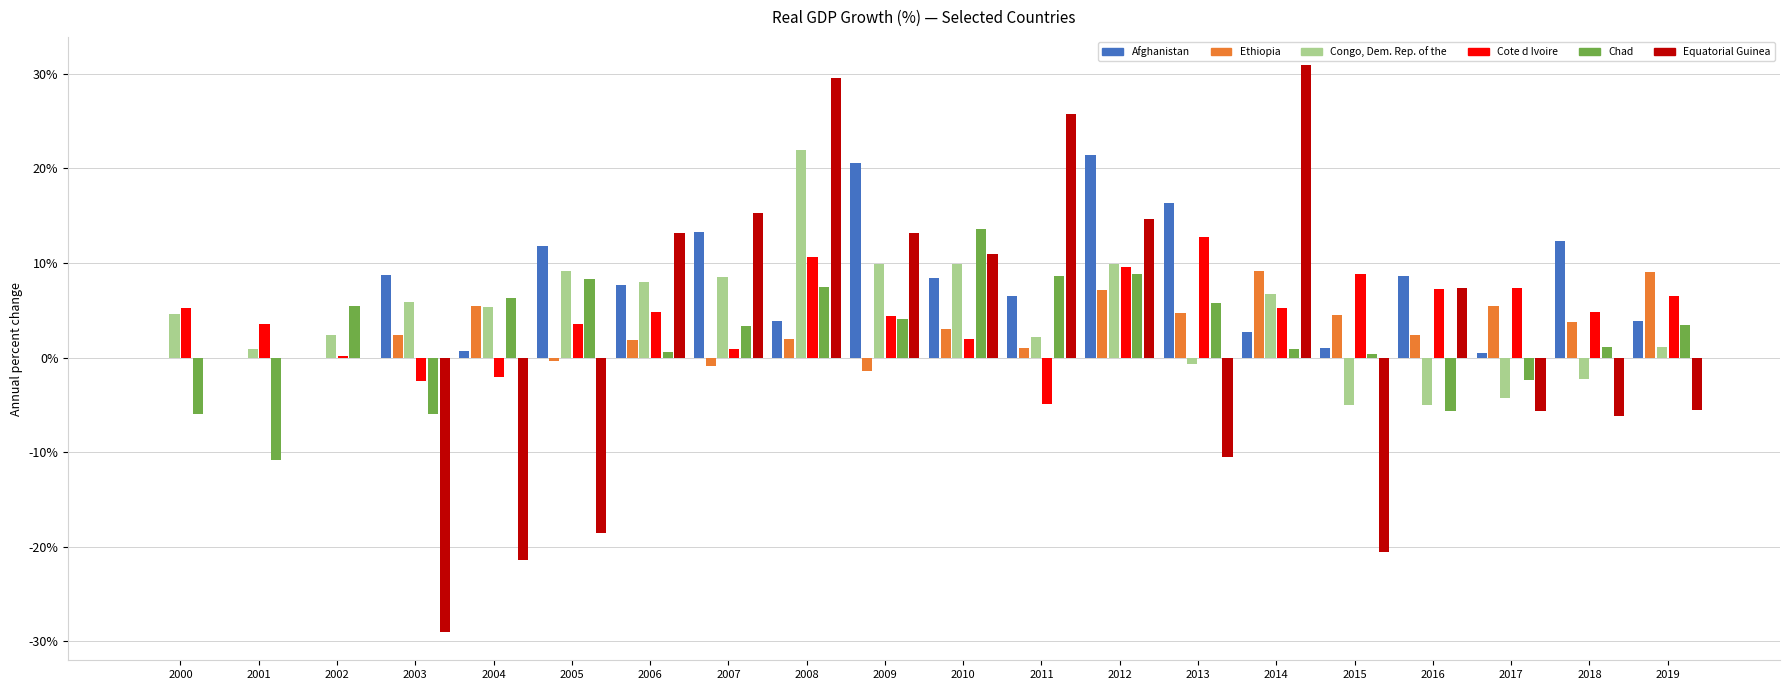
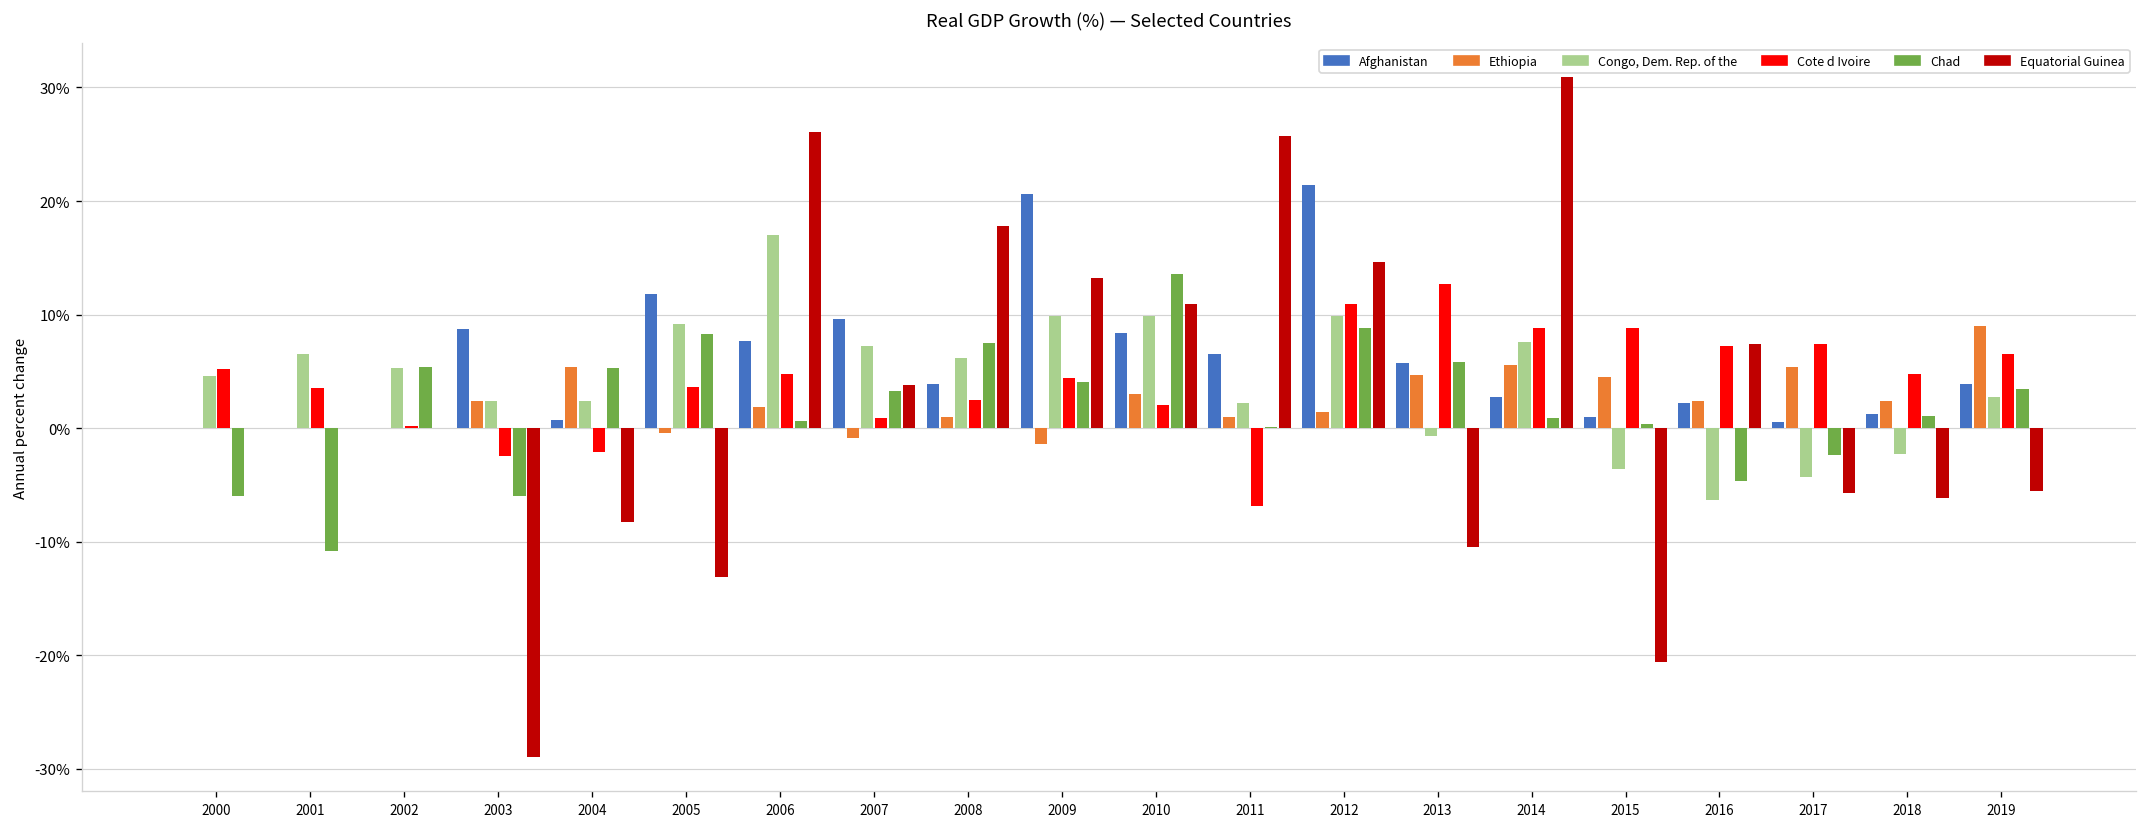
Congo, Dem. Rep. of the, 2001: 1% -> 7%
Congo, Dem. Rep. of the, 2002: 2% -> 5%
Congo, Dem. Rep. of the, 2003: 6% -> 2%
Congo, Dem. Rep. of the, 2004: 5% -> 2%
Chad, 2004: 6% -> 5%
Equatorial Guinea, 2004: -21% -> -8%
Equatorial Guinea, 2005: -19% -> -13%
Congo, Dem. Rep. of the, 2006: 8% -> 17%
Equatorial Guinea, 2006: 13% -> 26%
Afghanistan, 2007: 13% -> 10%
Congo, Dem. Rep. of the, 2007: 9% -> 7%
Equatorial Guinea, 2007: 15% -> 4%
Ethiopia, 2008: 2% -> 1%
Congo, Dem. Rep. of the, 2008: 22% -> 6%
Cote d Ivoire, 2008: 11% -> 3%
Equatorial Guinea, 2008: 30% -> 18%
Cote d Ivoire, 2011: -5% -> -7%
Chad, 2011: 9% -> 0%
Ethiopia, 2012: 7% -> 1%
Cote d Ivoire, 2012: 10% -> 11%
Afghanistan, 2013: 16% -> 6%
Ethiopia, 2014: 9% -> 6%
Congo, Dem. Rep. of the, 2014: 7% -> 8%
Cote d Ivoire, 2014: 5% -> 9%
Congo, Dem. Rep. of the, 2015: -5% -> -4%
Afghanistan, 2016: 9% -> 2%
Congo, Dem. Rep. of the, 2016: -5% -> -6%
Chad, 2016: -6% -> -5%
Afghanistan, 2018: 12% -> 1%
Ethiopia, 2018: 4% -> 2%
Congo, Dem. Rep. of the, 2019: 1% -> 3%
